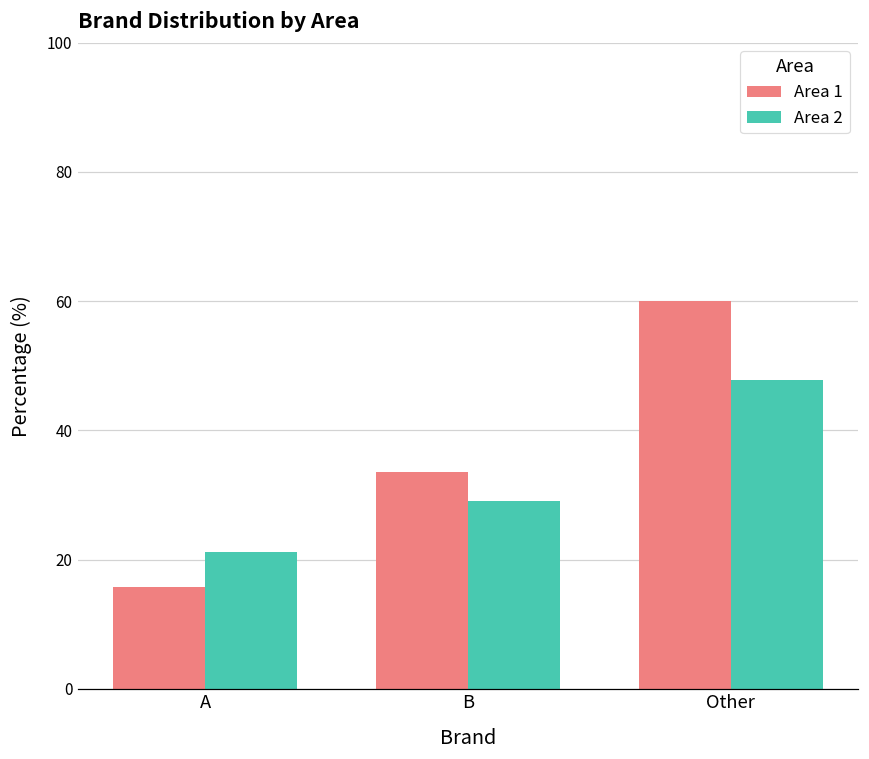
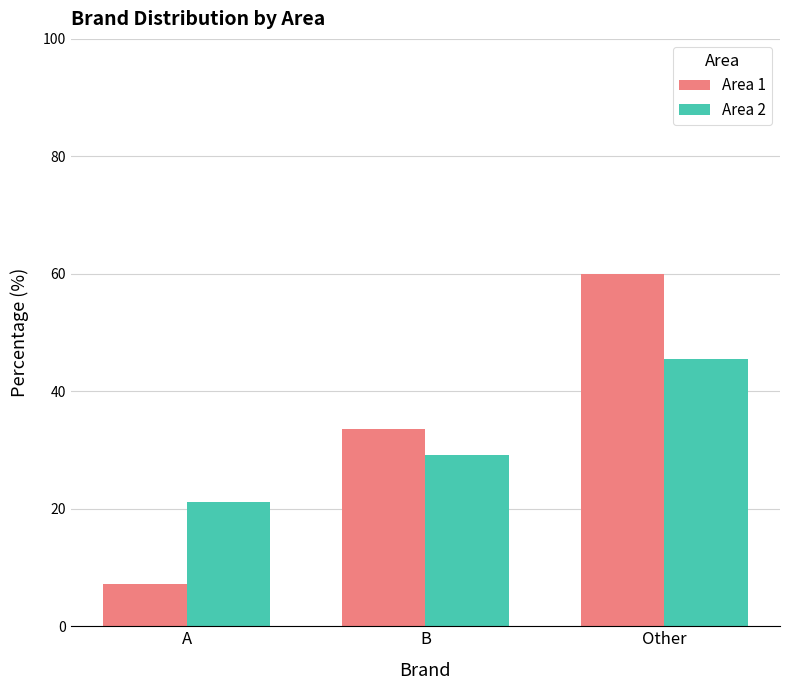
Area 1, A: 16 -> 7
Area 2, Other: 48 -> 46
